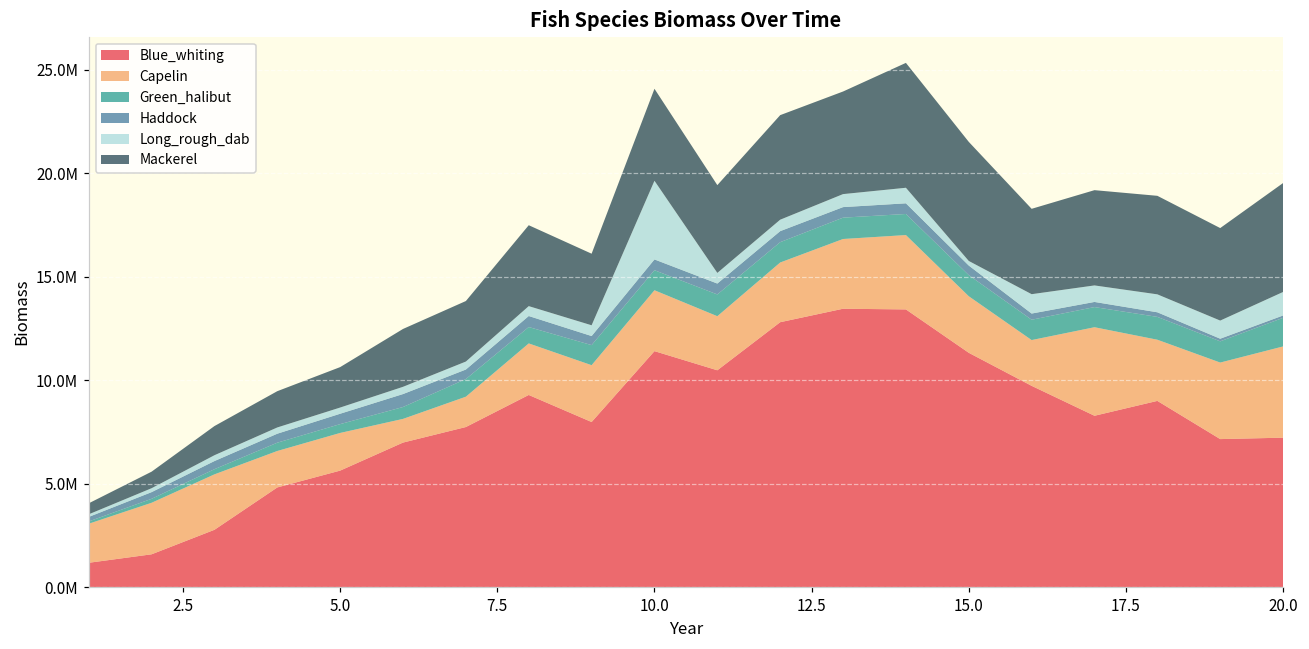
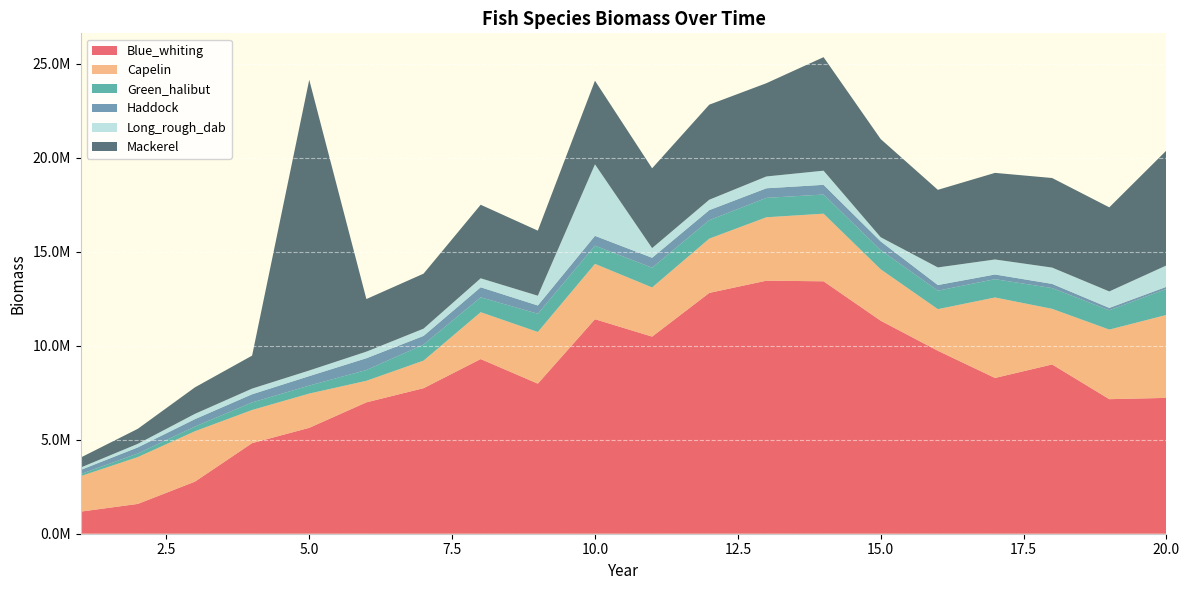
Mackerel, 5.0: 2000000 -> 15500000
Mackerel, 15.0: 5800000 -> 5200000
Mackerel, 20.0: 5300000 -> 6100000
